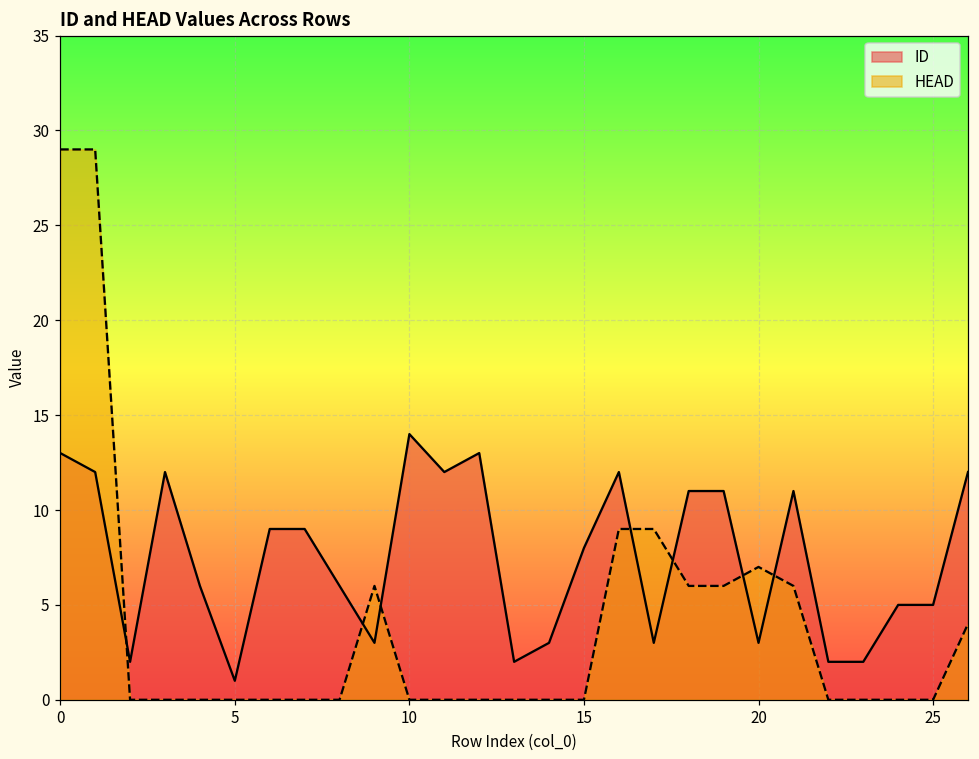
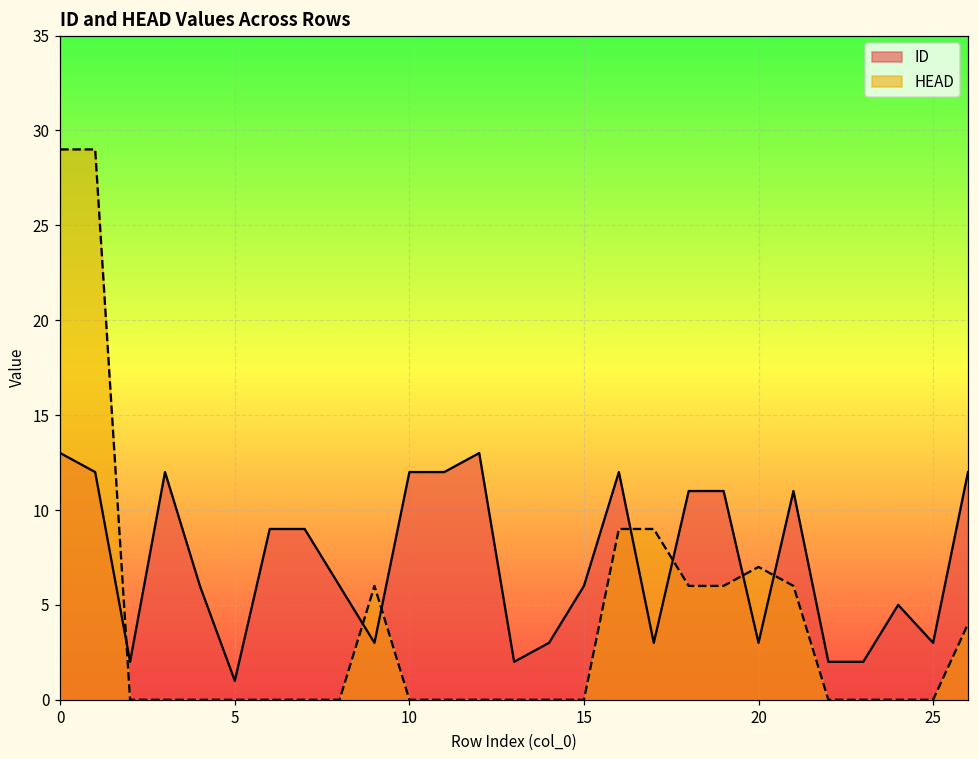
ID, 10: 14 -> 12
ID, 15: 8 -> 6
ID, 25: 5 -> 3
